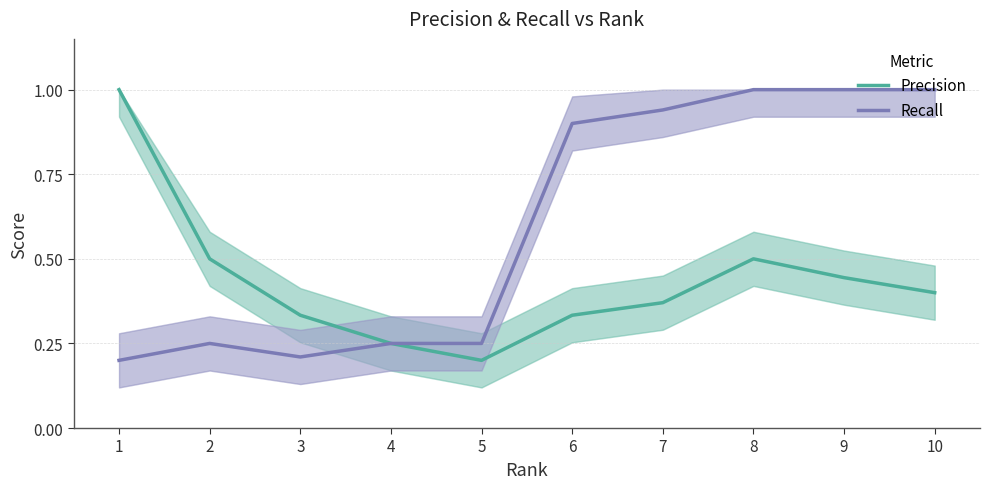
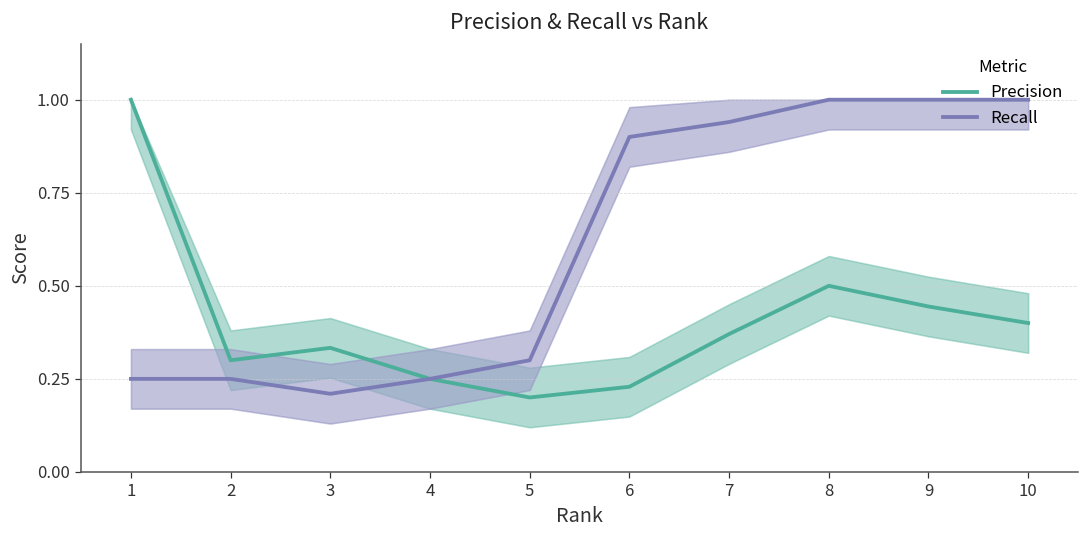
Recall, 1: 0.20 -> 0.25
Precision, 2: 0.5 -> 0.3
Recall, 5: 0.25 -> 0.30
Precision, 6: 0.33 -> 0.23
